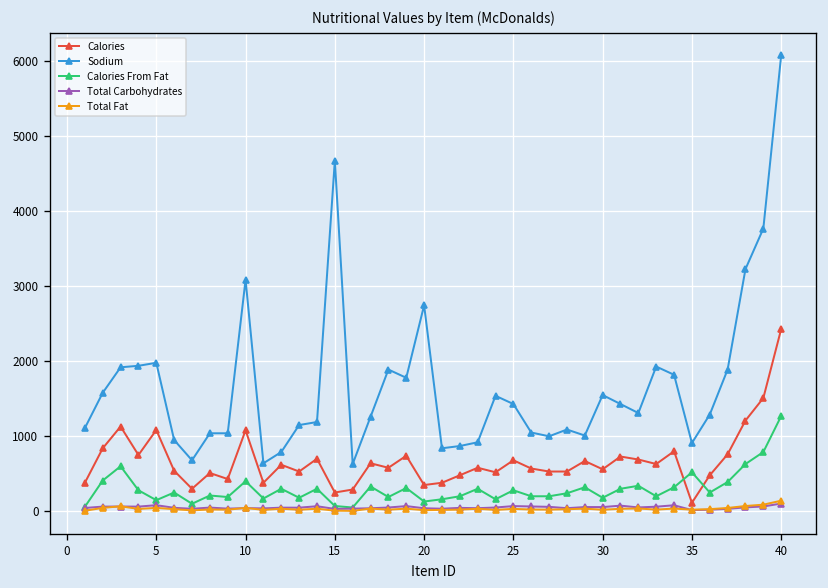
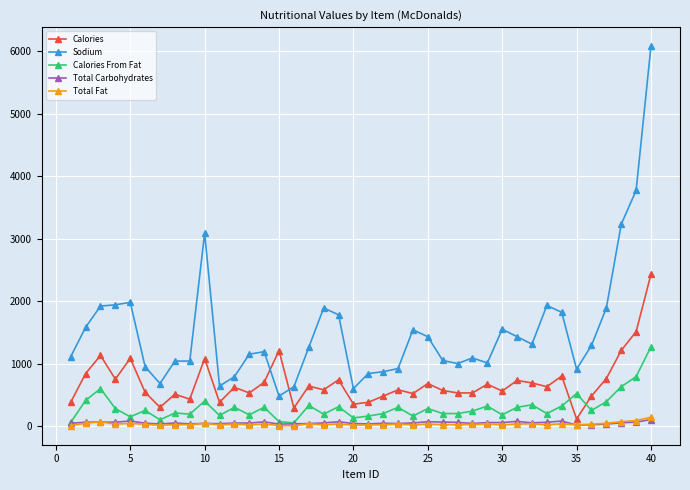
Calories, 15: 300 -> 1200
Sodium, 15: 4700 -> 500
Sodium, 20: 2700 -> 600
